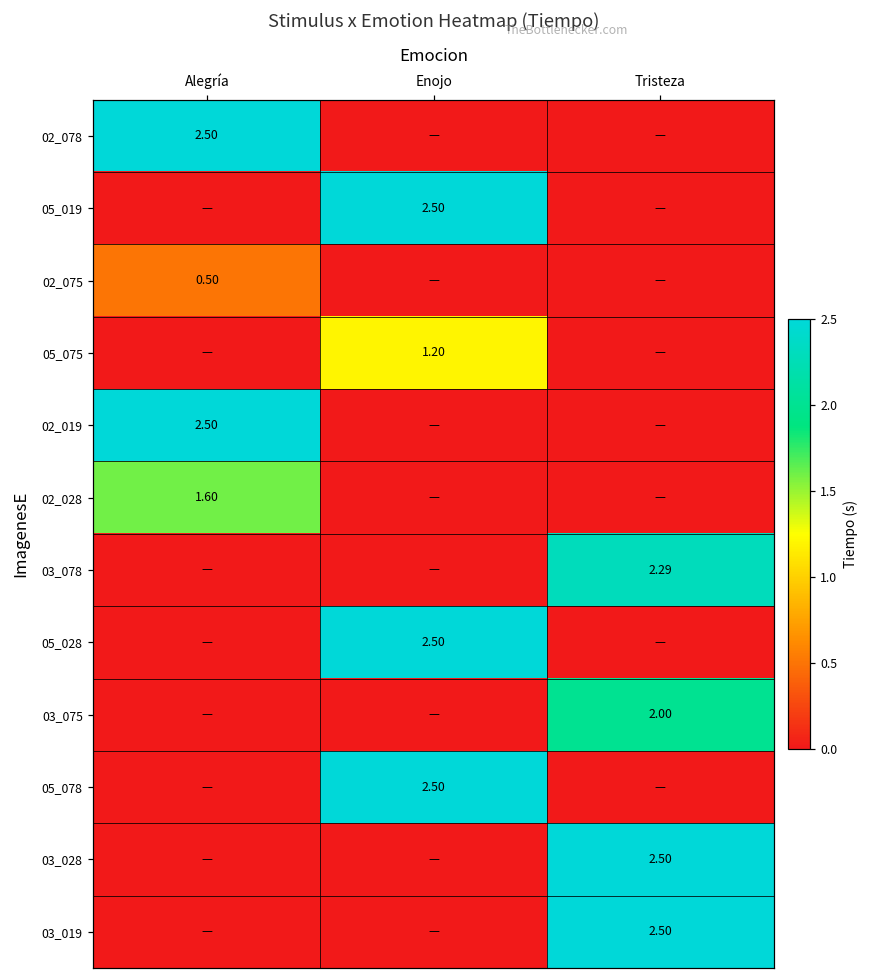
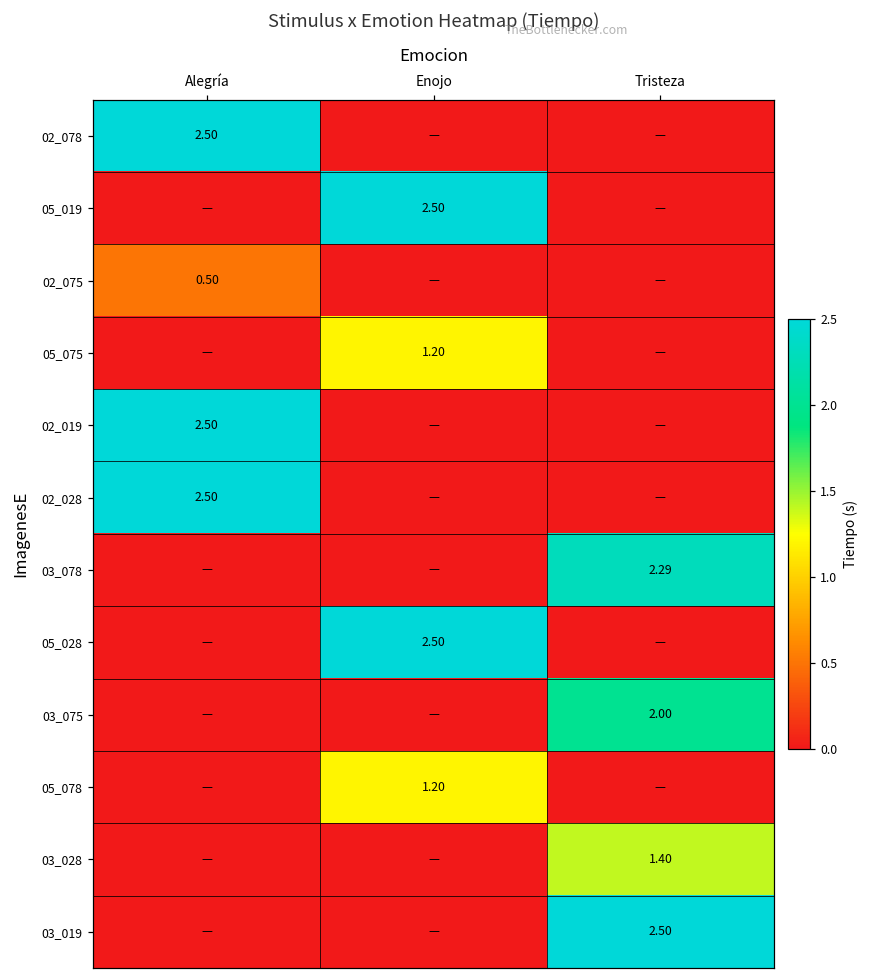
02_028, Alegría: 1.60 -> 2.50
05_078, Enojo: 2.50 -> 1.20
03_028, Tristeza: 2.50 -> 1.40
